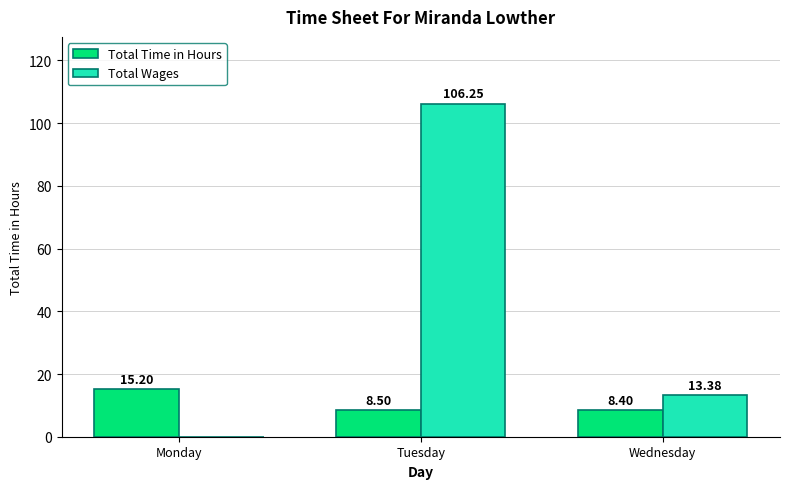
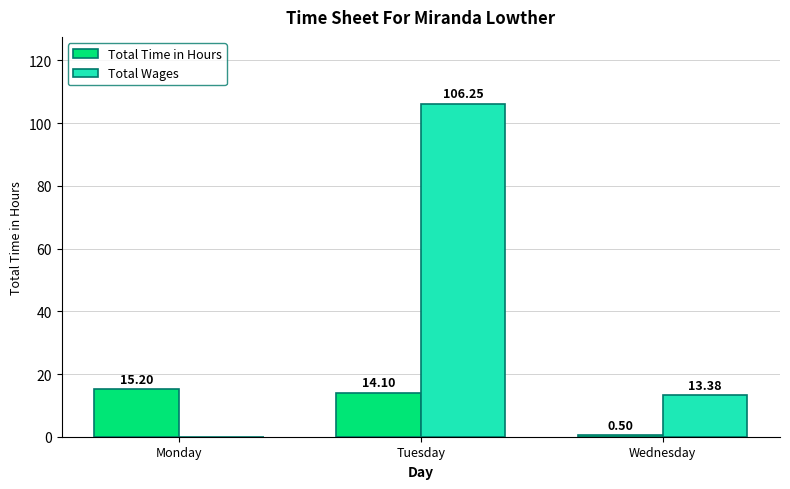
Total Time in Hours, Tuesday: 8.50 -> 14.10
Total Time in Hours, Wednesday: 8.40 -> 0.50
